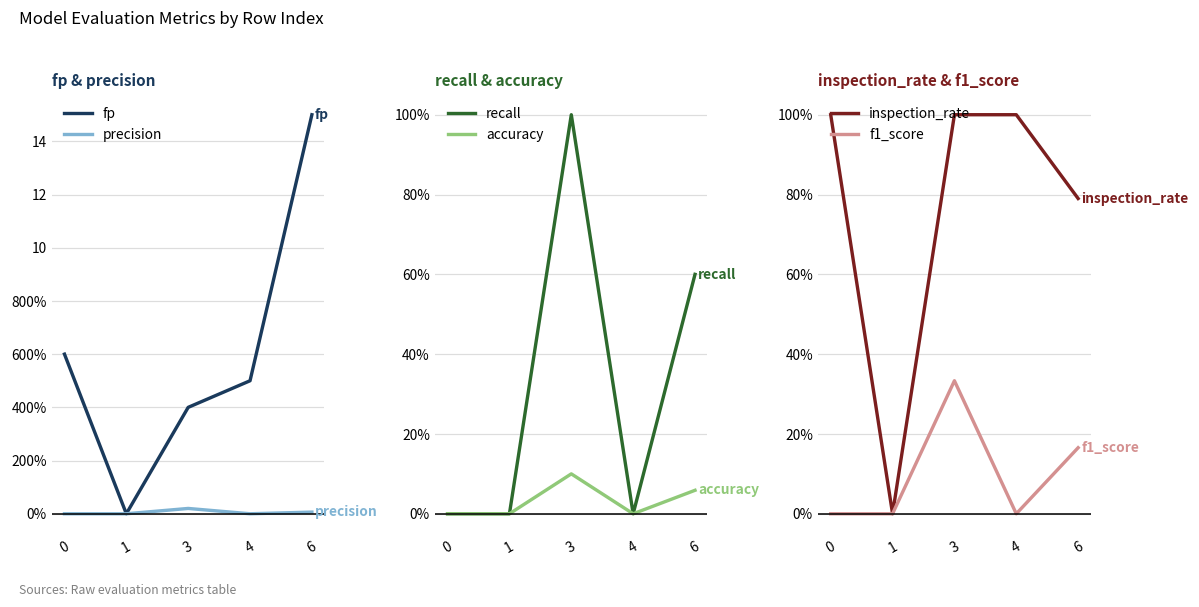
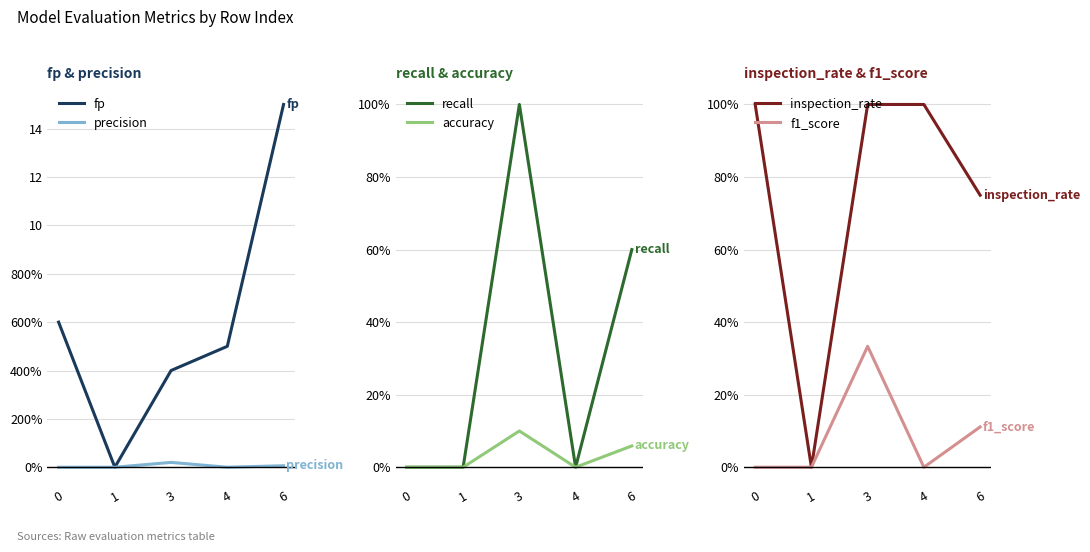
inspection_rate & f1_score, inspection_rate, 6: 79% -> 75%
inspection_rate & f1_score, f1_score, 6: 17% -> 11%
